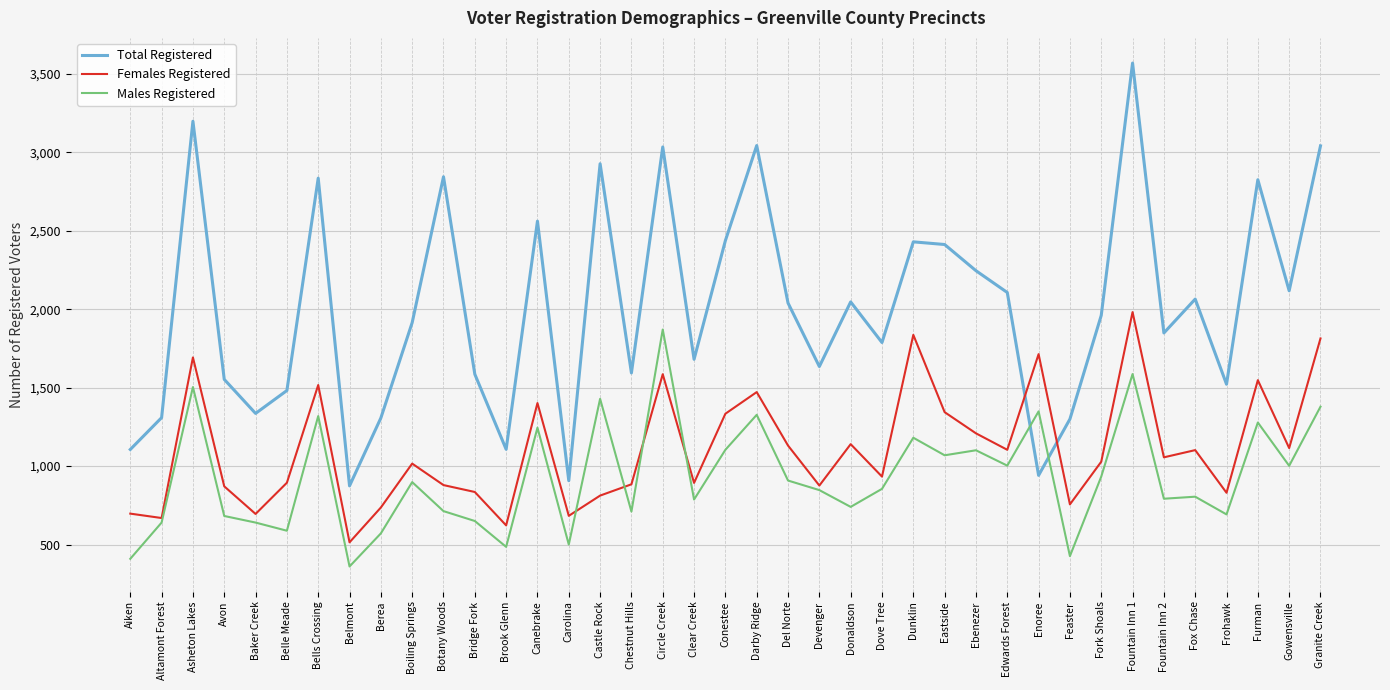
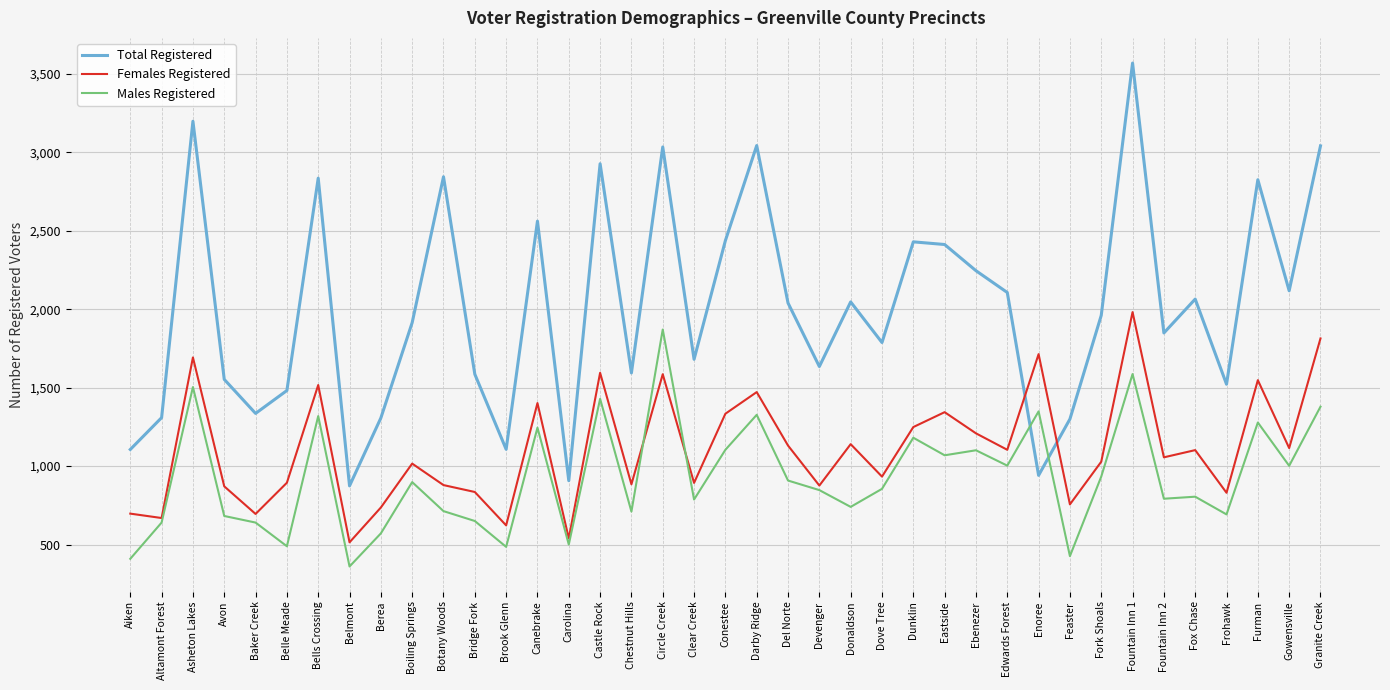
Males Registered, Belle Meade: 590 -> 490
Females Registered, Carolina: 680 -> 540
Females Registered, Castle Rock: 810 -> 1,600
Females Registered, Dunklin: 1,840 -> 1,250
